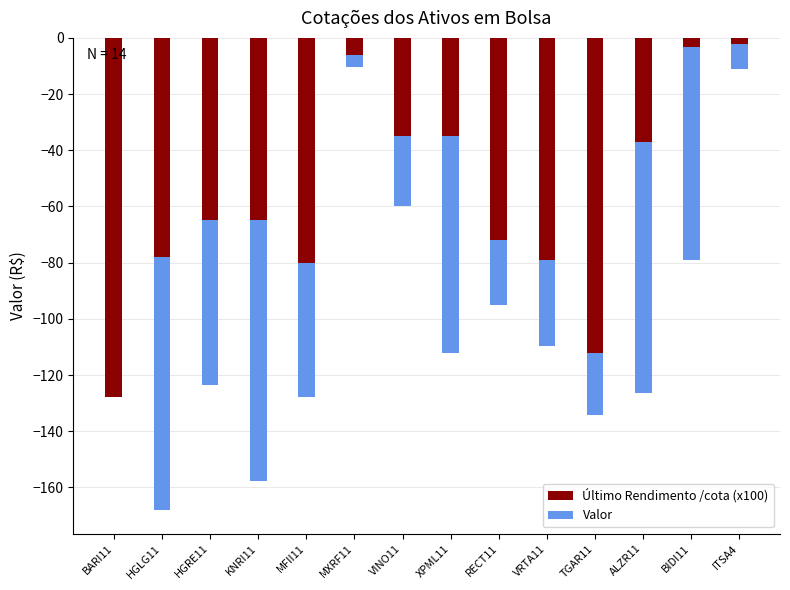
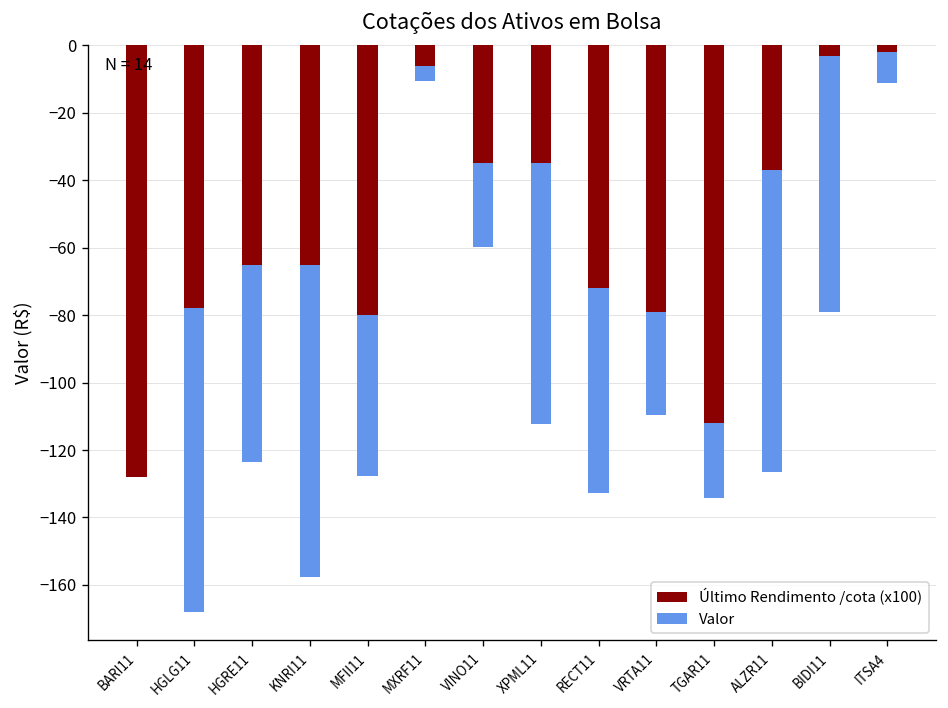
Valor, RECT11: -95 -> -133
